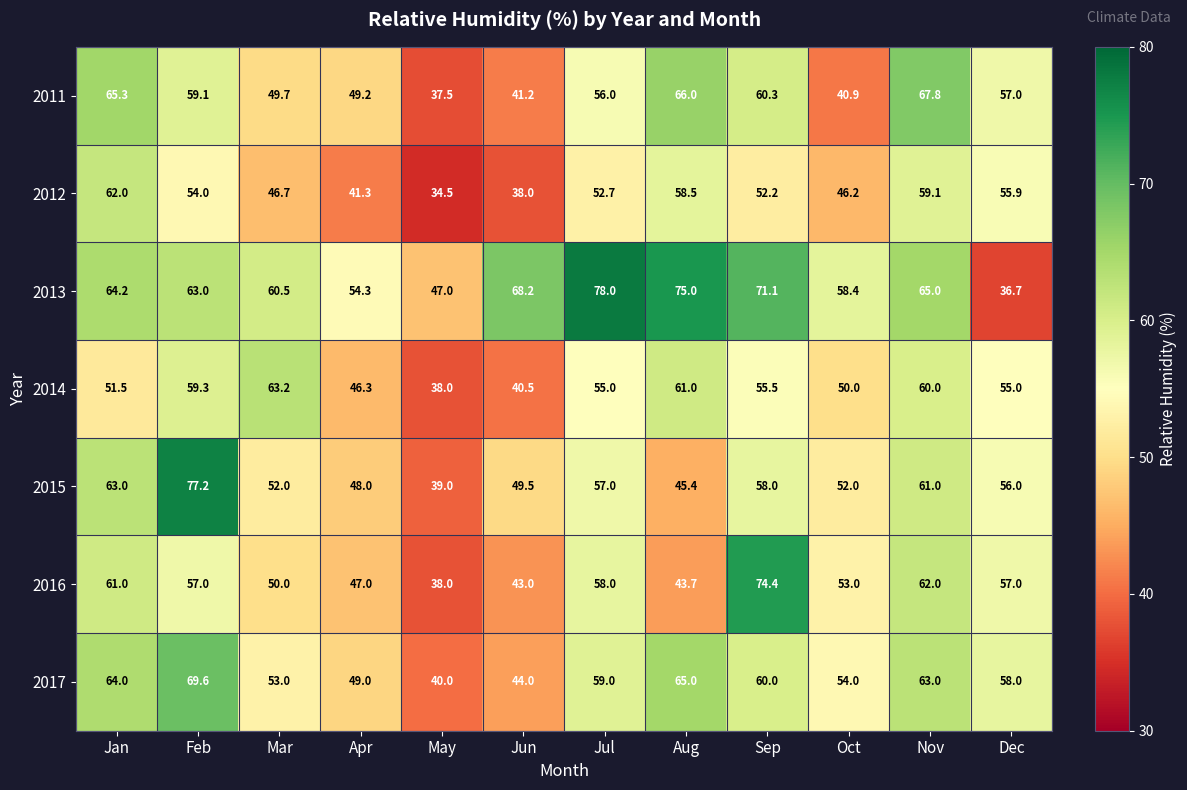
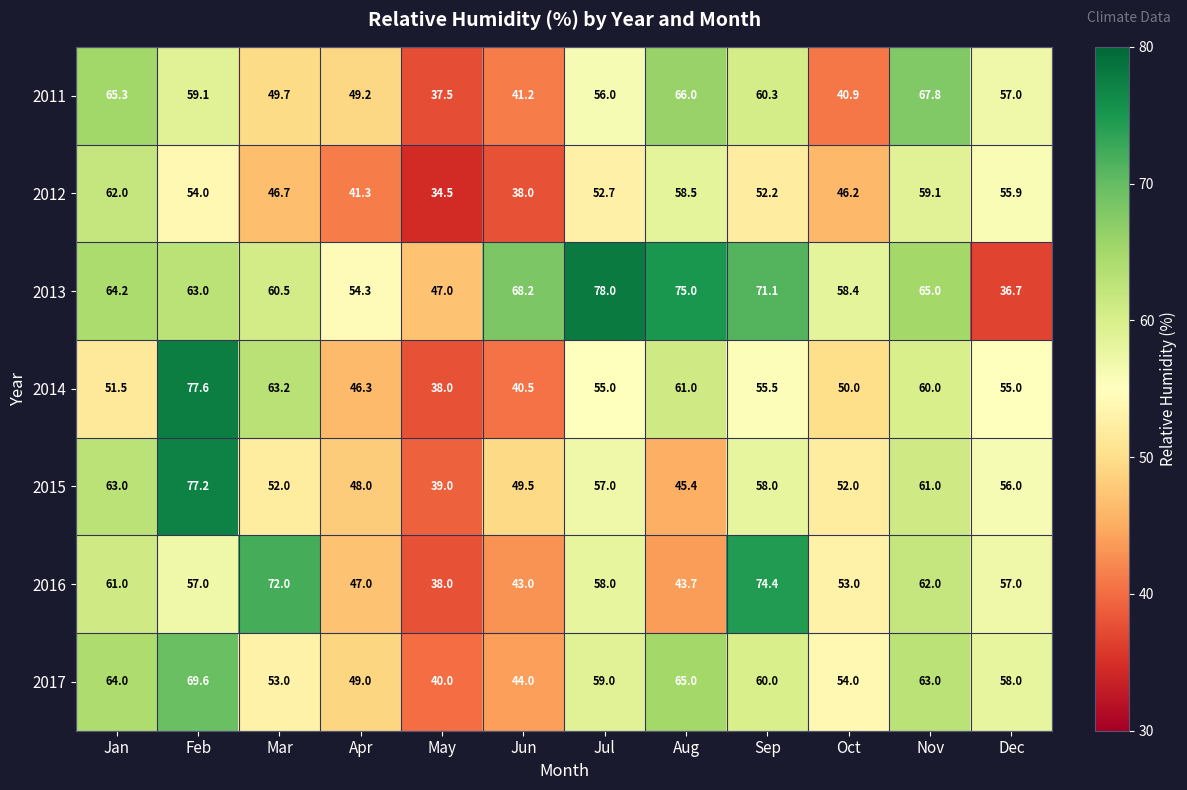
2014, Feb: 59.3 -> 77.6
2016, Mar: 50.0 -> 72.0
